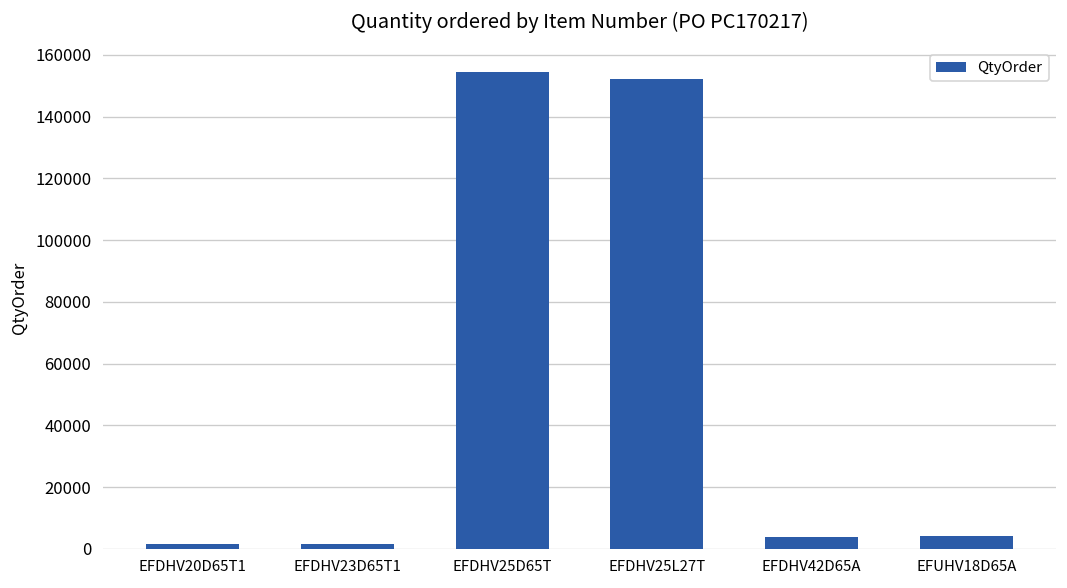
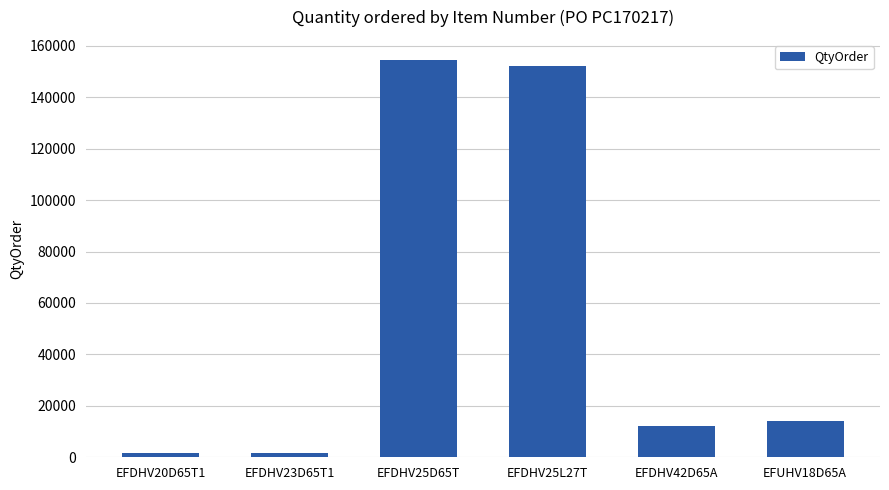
EFDHV42D65A: 4000 -> 12000
EFUHV18D65A: 4000 -> 14000
